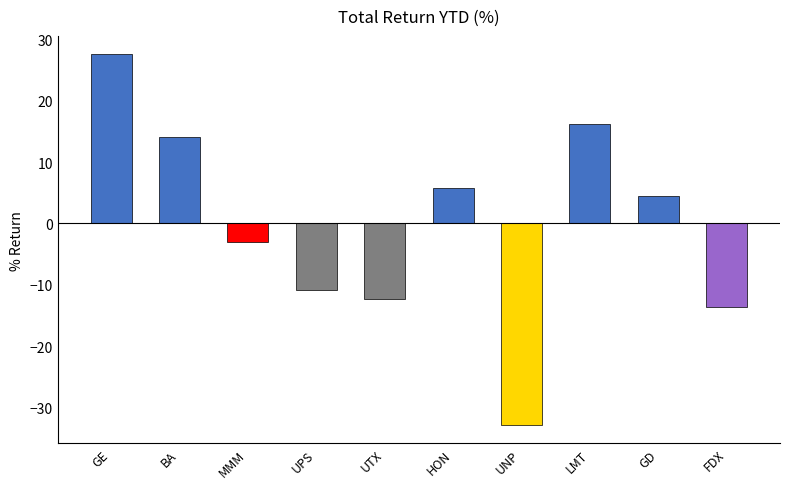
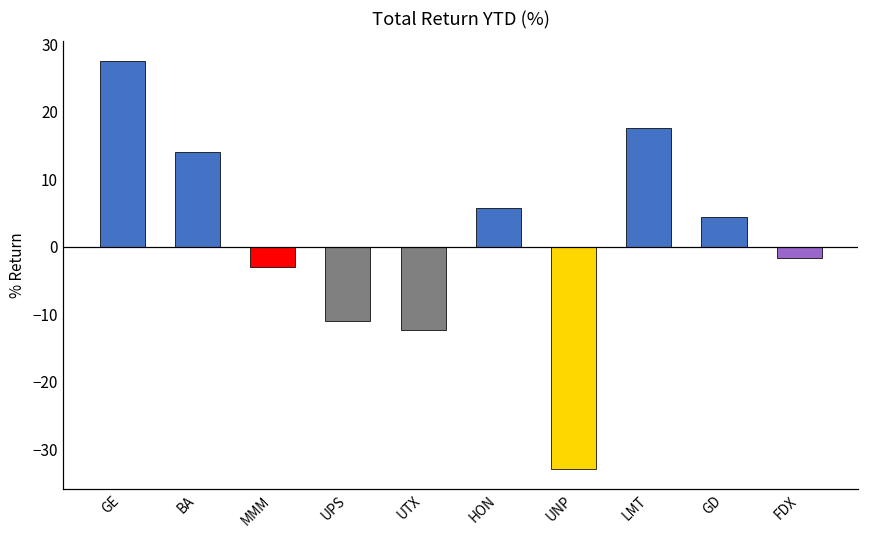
LMT: 16 -> 18
FDX: -14 -> -2
